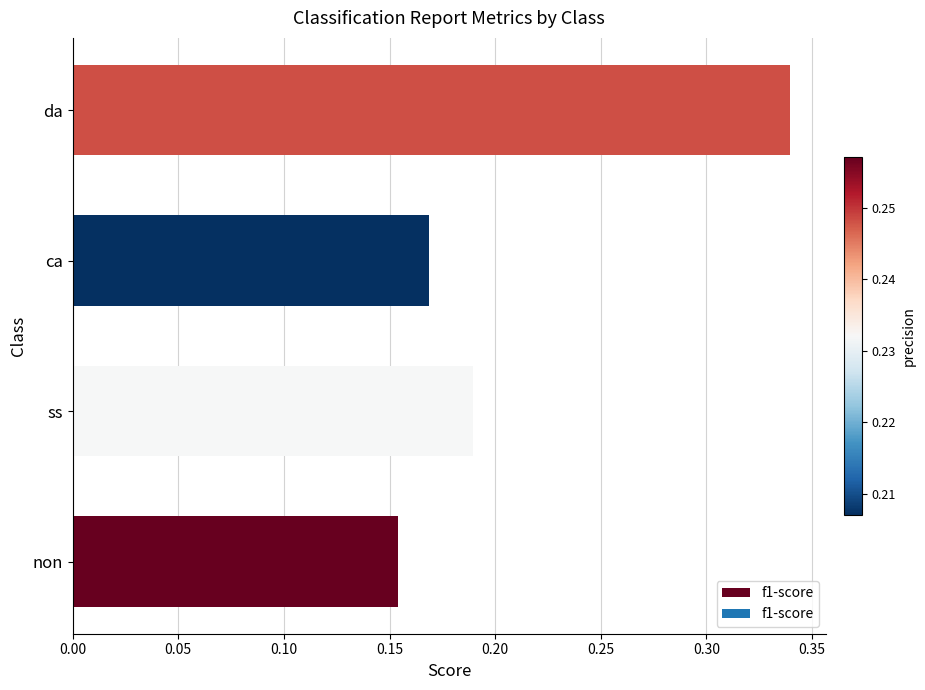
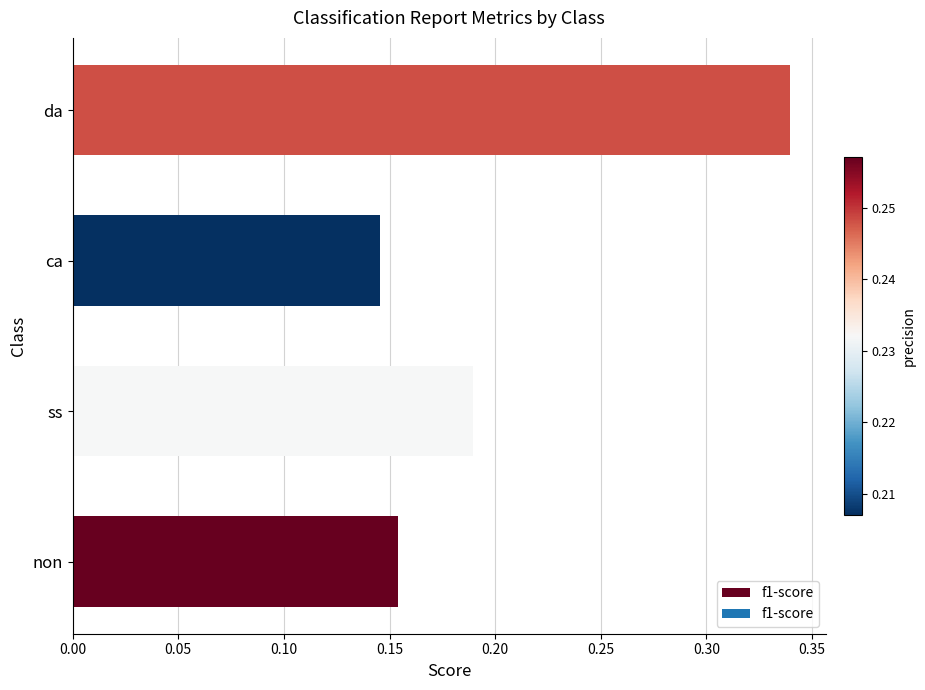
ca: 0.169 -> 0.145
